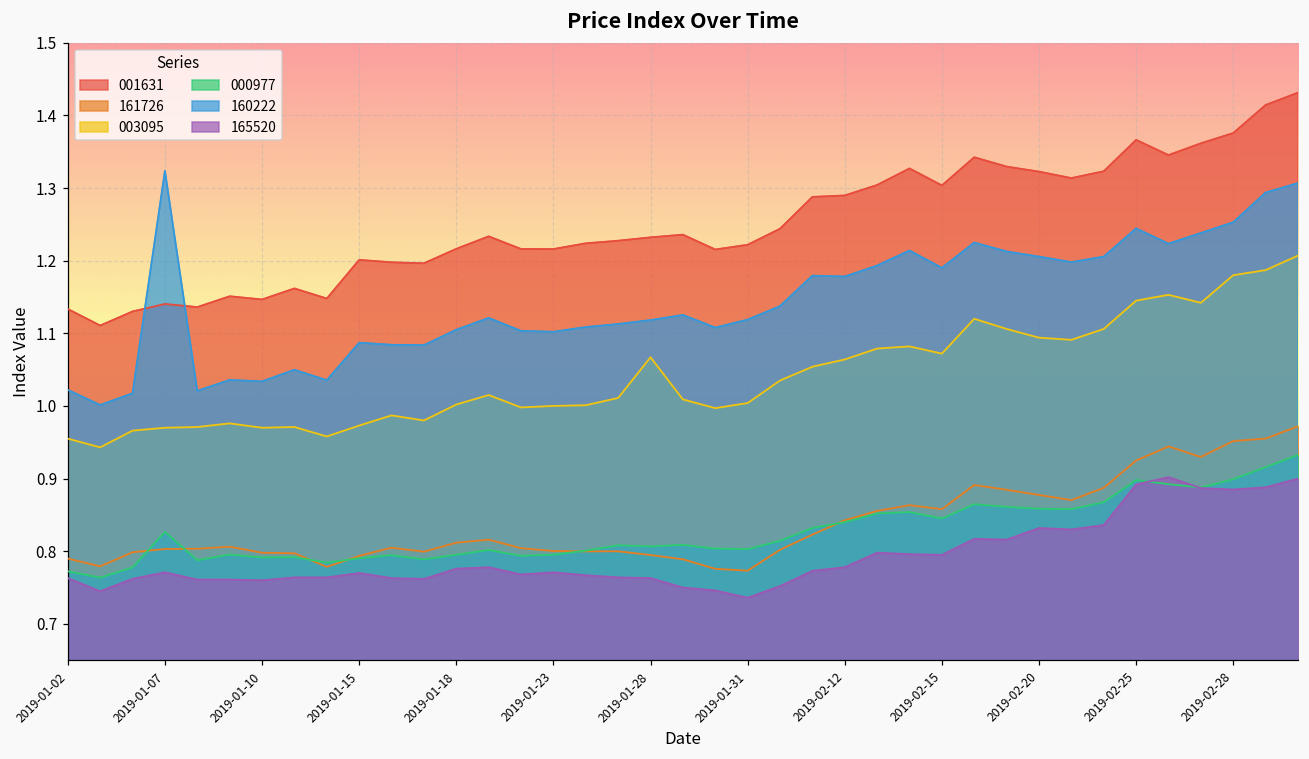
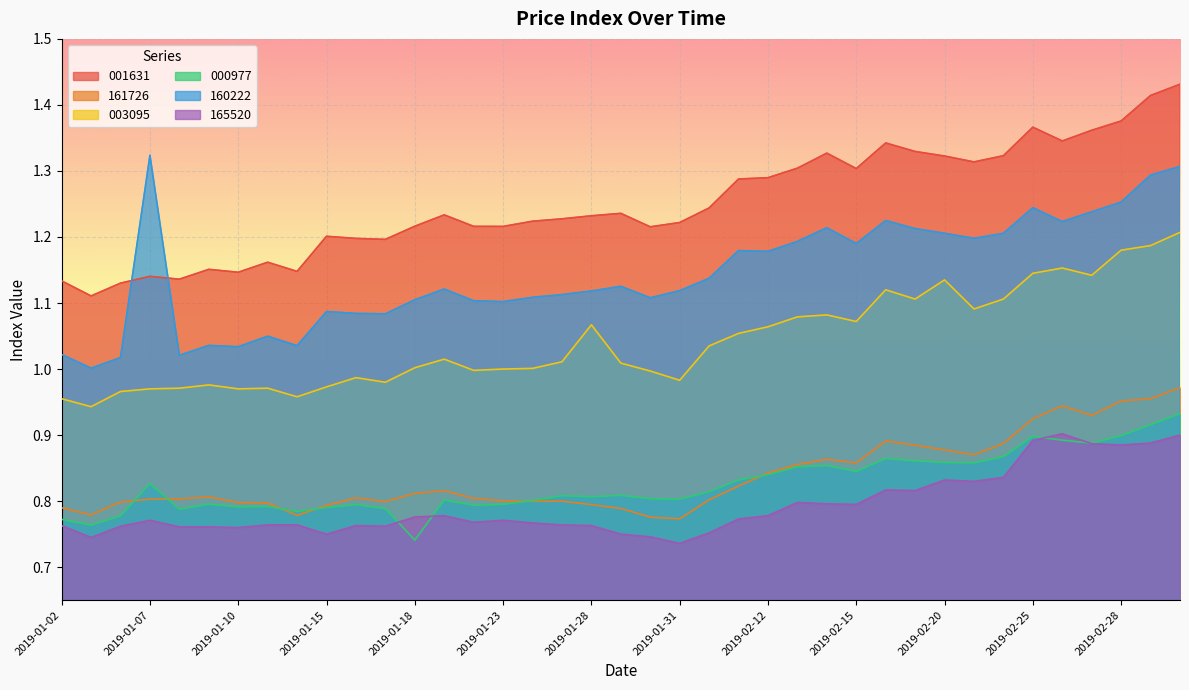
165520, 2019-01-15: 0.77 -> 0.75
000977, 2019-01-18: 0.80 -> 0.74
003095, 2019-01-31: 1.00 -> 0.98
003095, 2019-02-20: 1.09 -> 1.14
